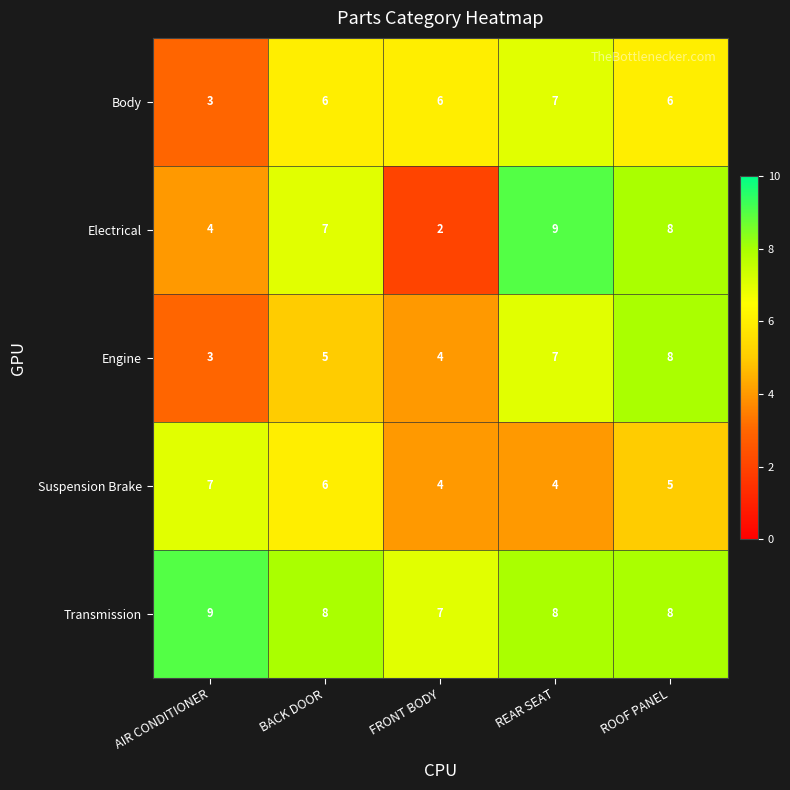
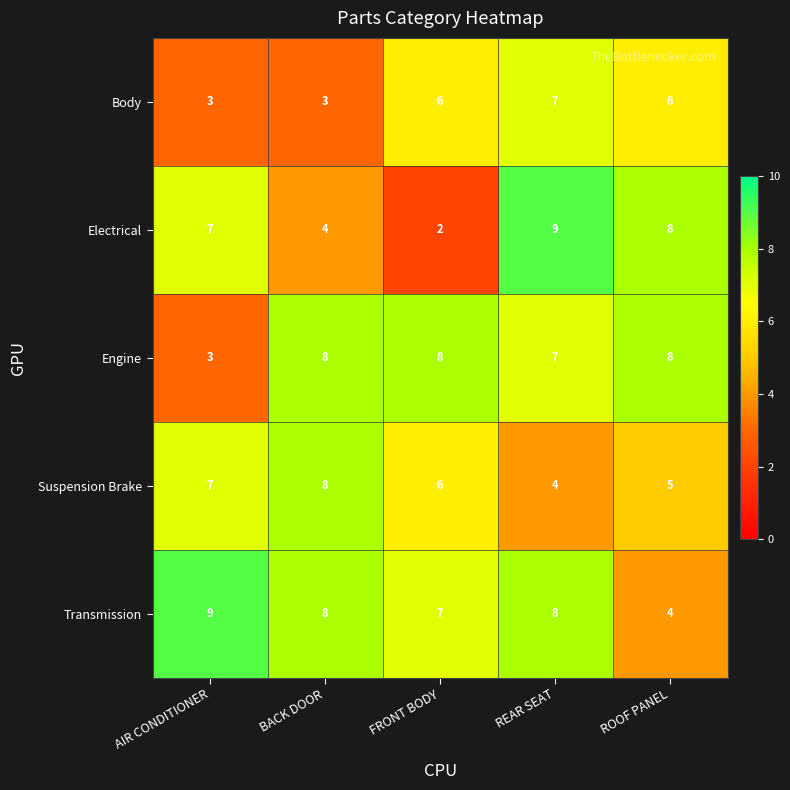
Body, BACK DOOR: 6 -> 3
Electrical, AIR CONDITIONER: 4 -> 7
Electrical, BACK DOOR: 7 -> 4
Engine, BACK DOOR: 5 -> 8
Engine, FRONT BODY: 4 -> 8
Suspension Brake, BACK DOOR: 6 -> 8
Suspension Brake, FRONT BODY: 4 -> 6
Transmission, ROOF PANEL: 8 -> 4
